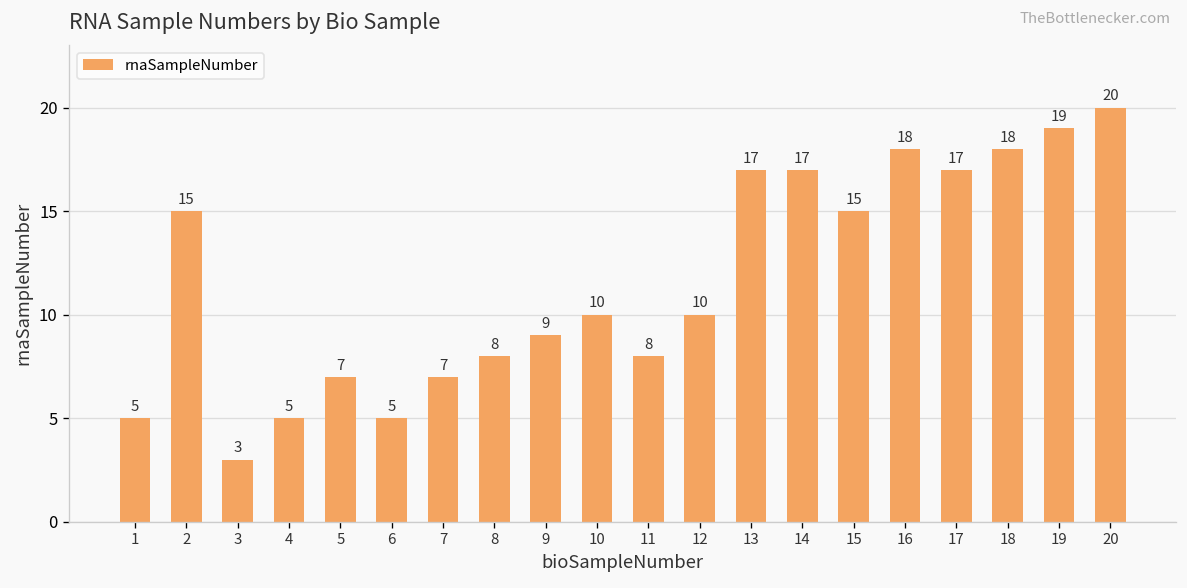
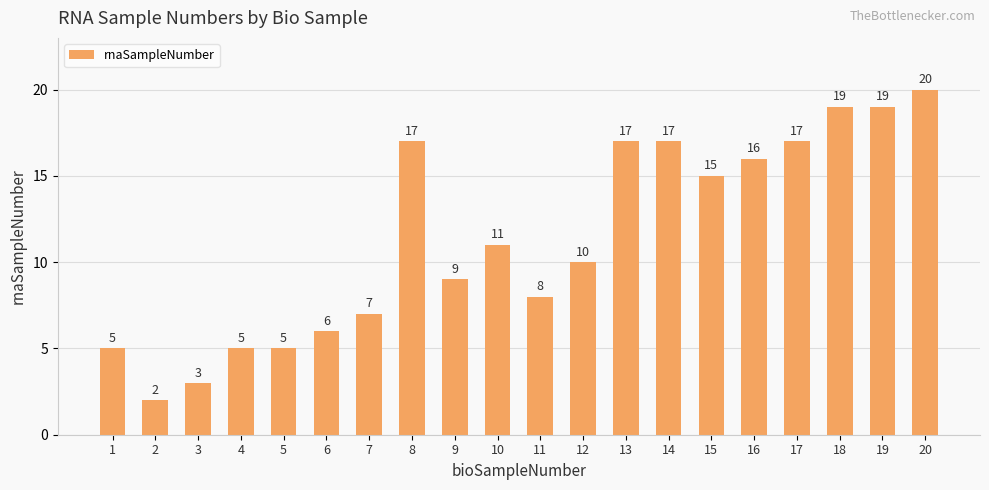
2: 15 -> 2
5: 7 -> 5
6: 5 -> 6
8: 8 -> 17
10: 10 -> 11
16: 18 -> 16
18: 18 -> 19
